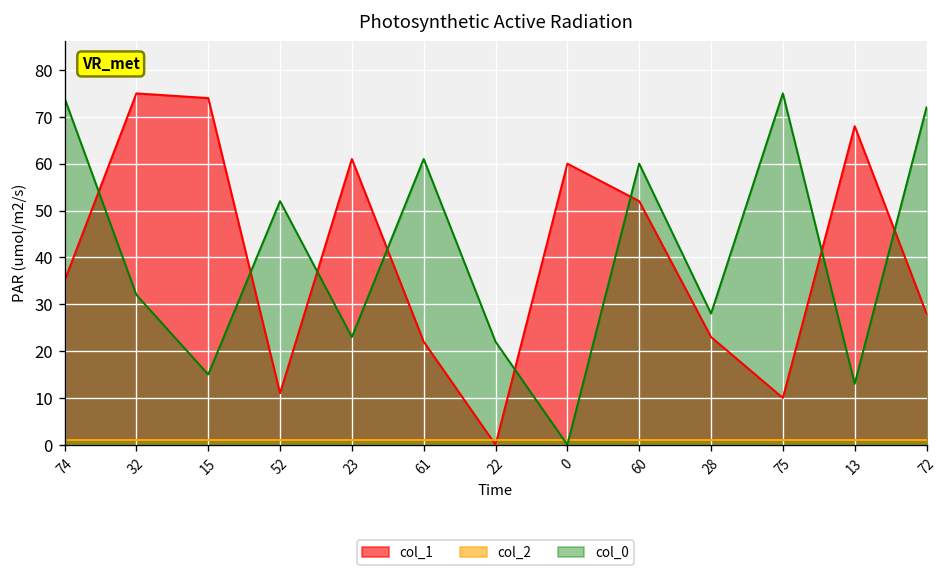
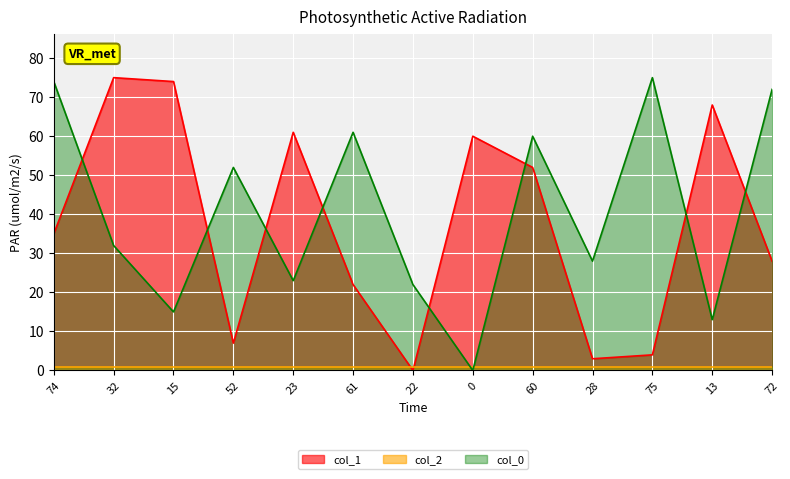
col_1, 52: 11 -> 7
col_1, 28: 23 -> 3
col_1, 75: 10 -> 4
